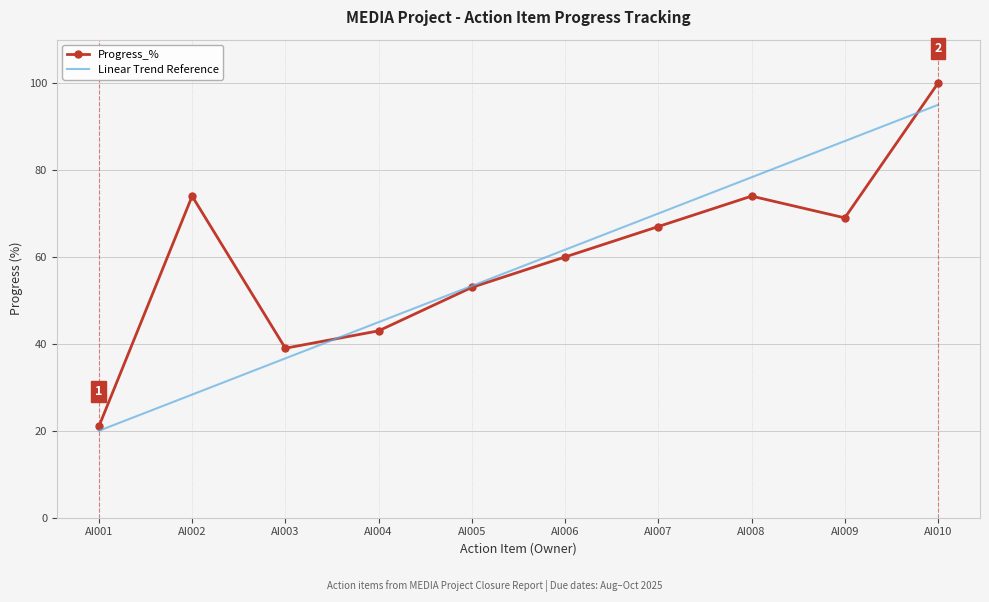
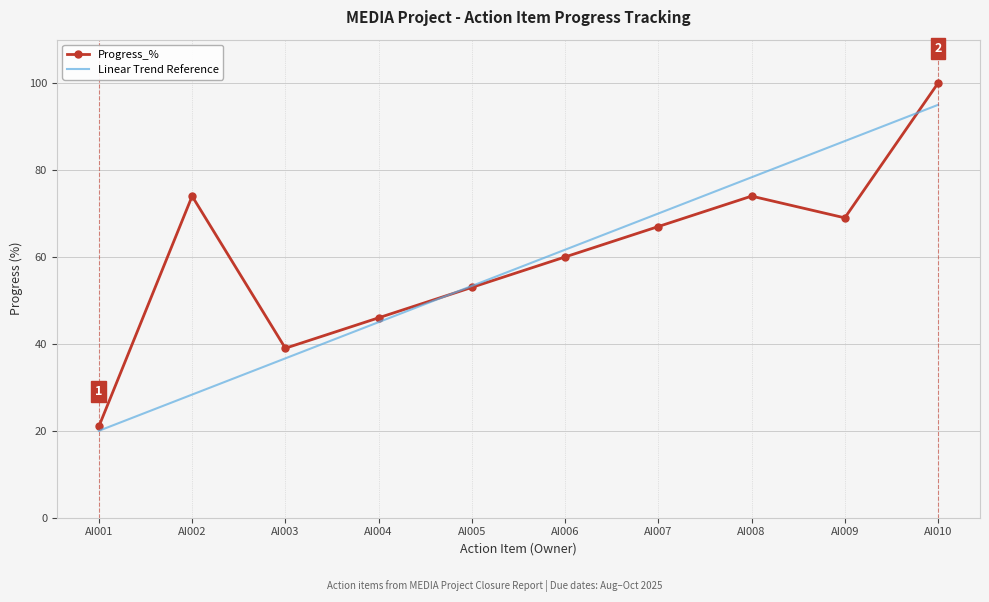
Progress_%, AI004: 43 -> 46
